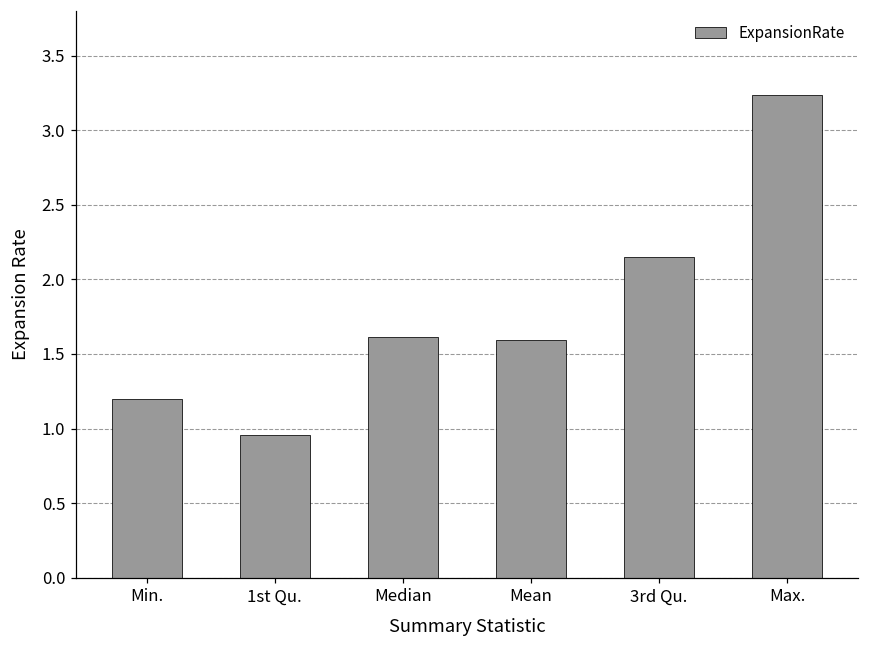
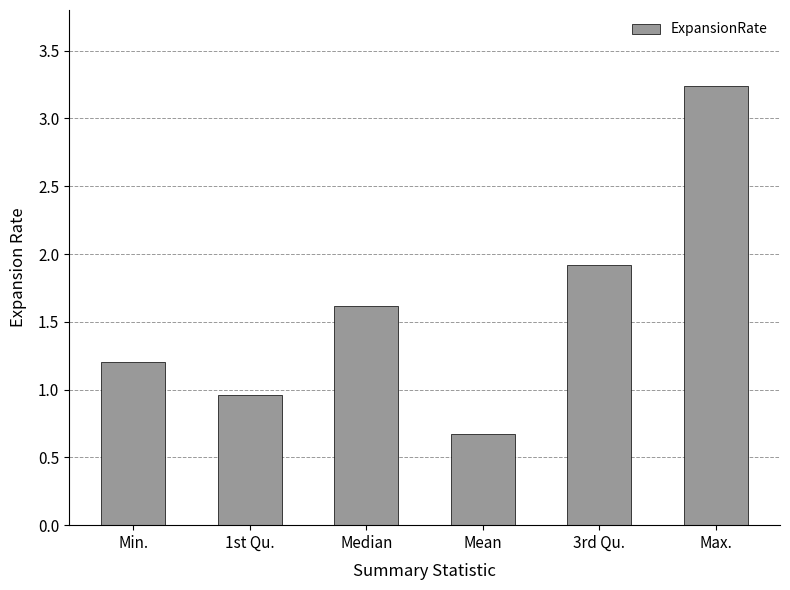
Mean: 1.59 -> 0.68
3rd Qu.: 2.15 -> 1.92
